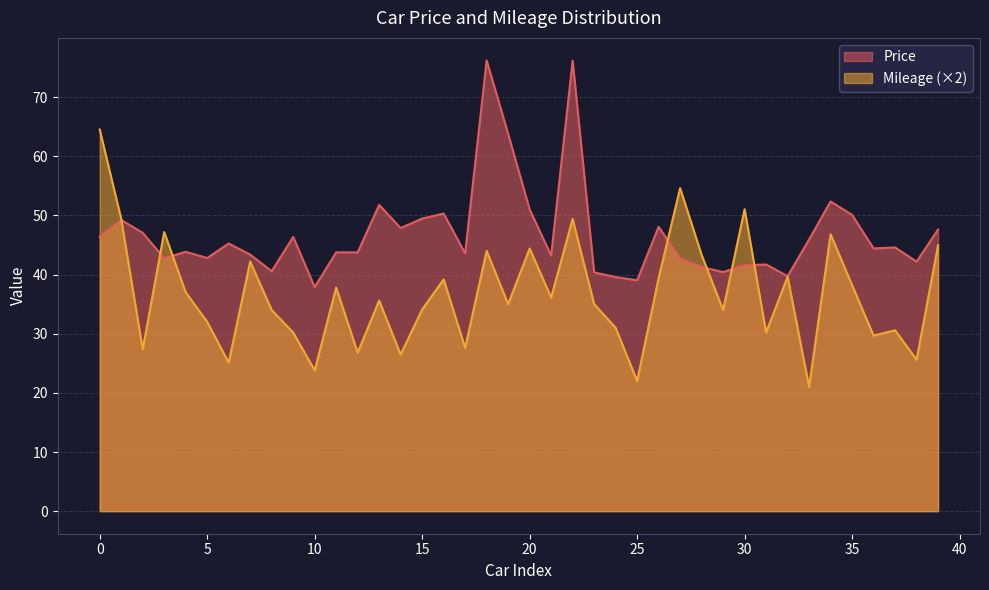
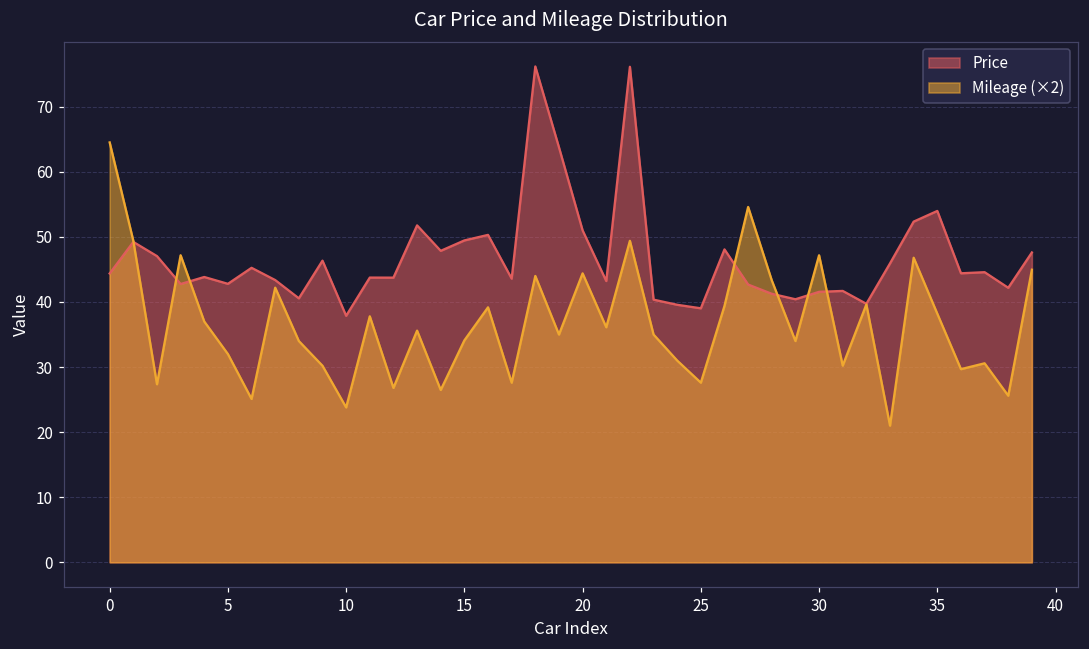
Price, 0: 46 -> 44
Mileage (×2), 25: 22 -> 28
Mileage (×2), 30: 51 -> 47
Price, 35: 50 -> 54
